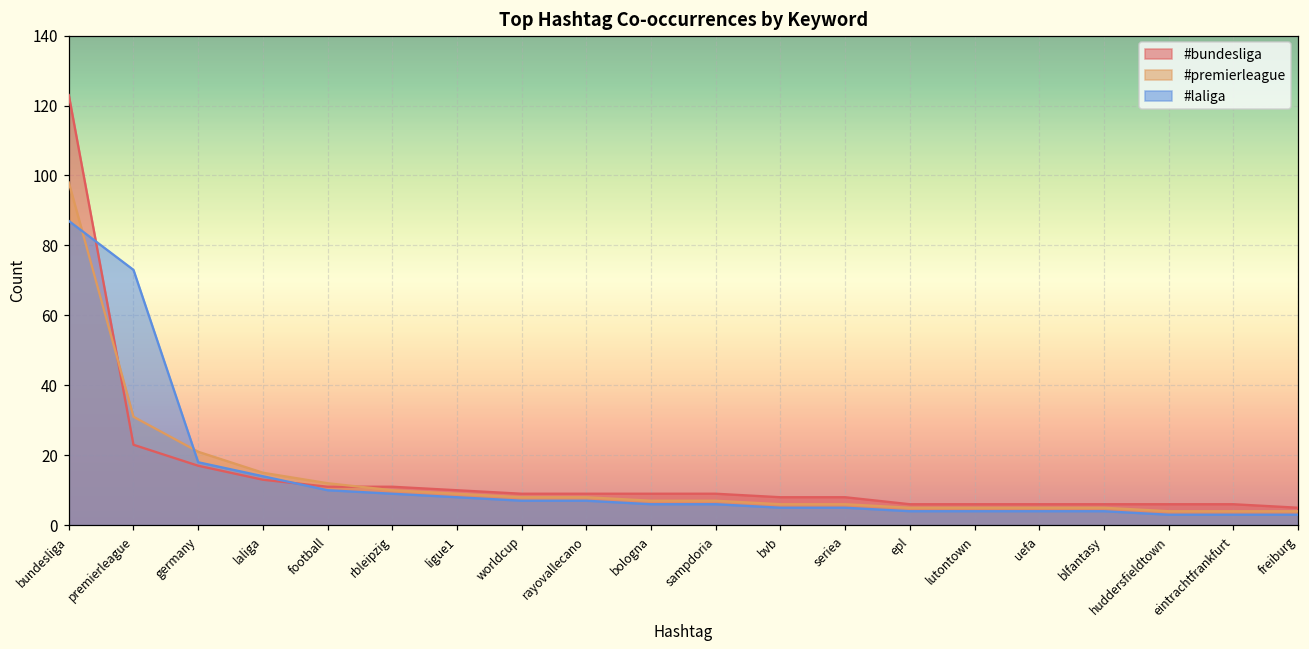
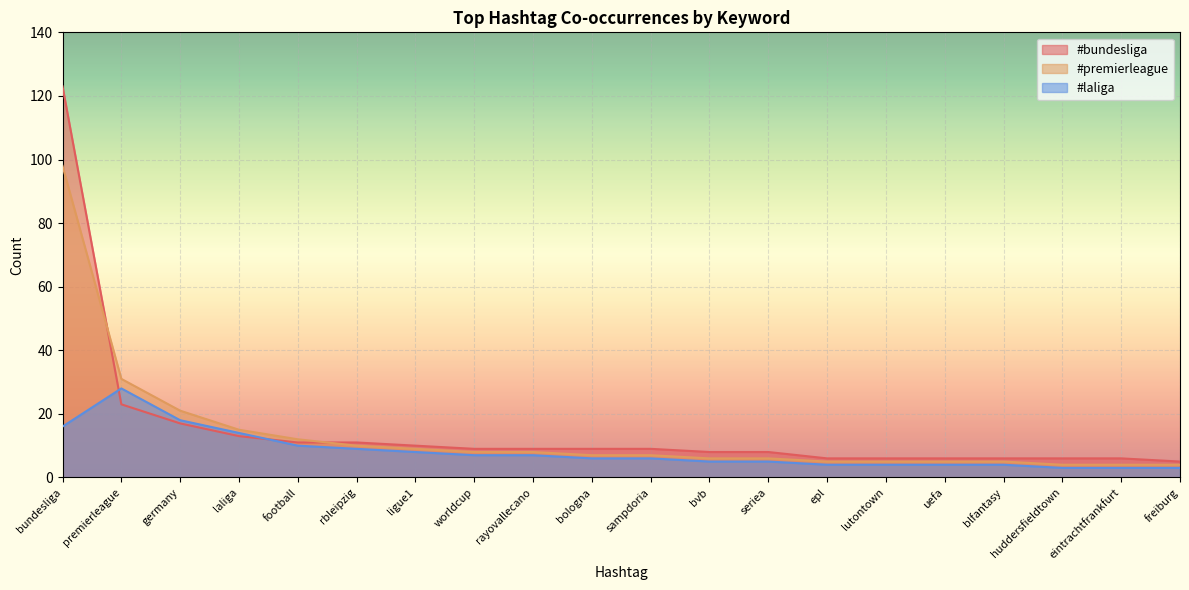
#laliga, bundesliga: 87 -> 16
#laliga, premierleague: 73 -> 28
